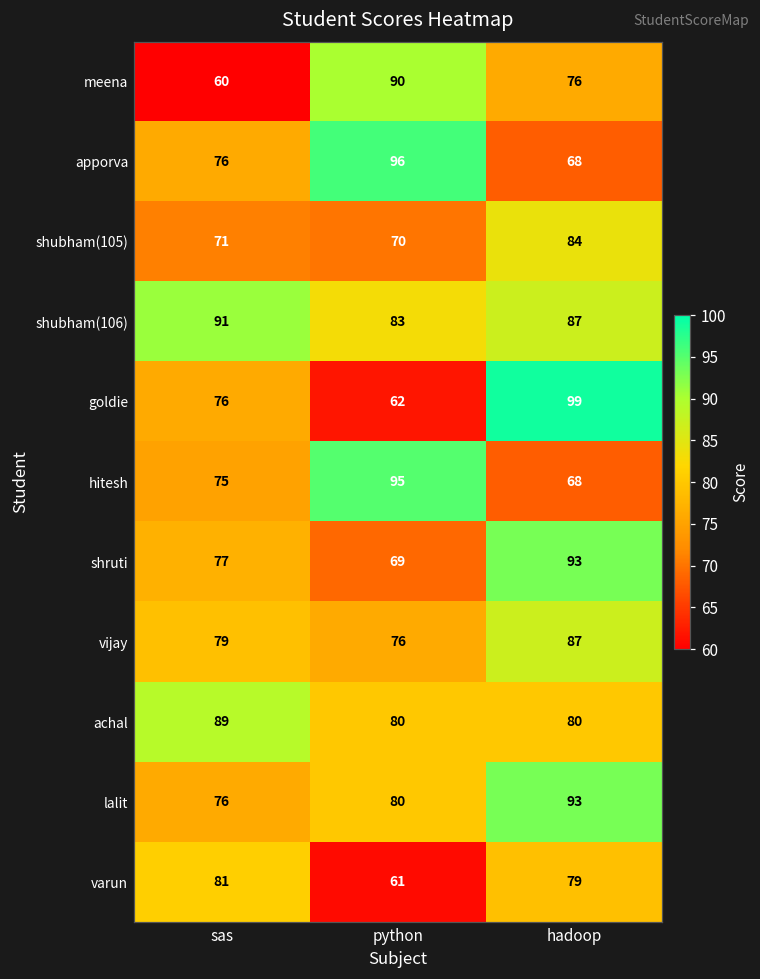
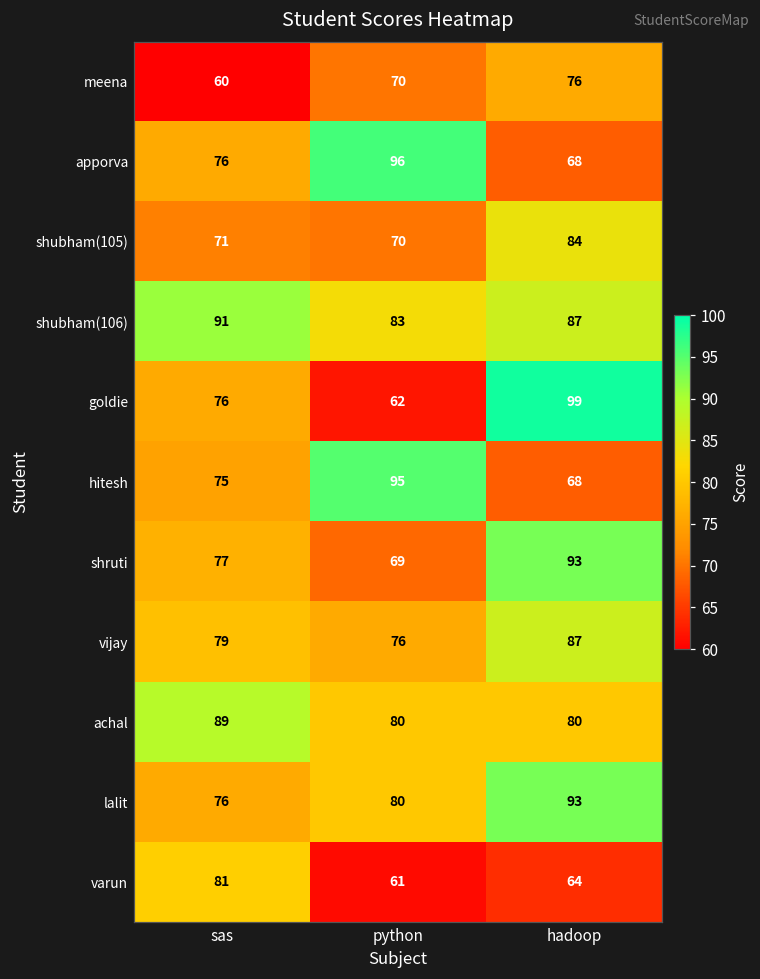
meena, python: 90 -> 70
varun, hadoop: 79 -> 64
